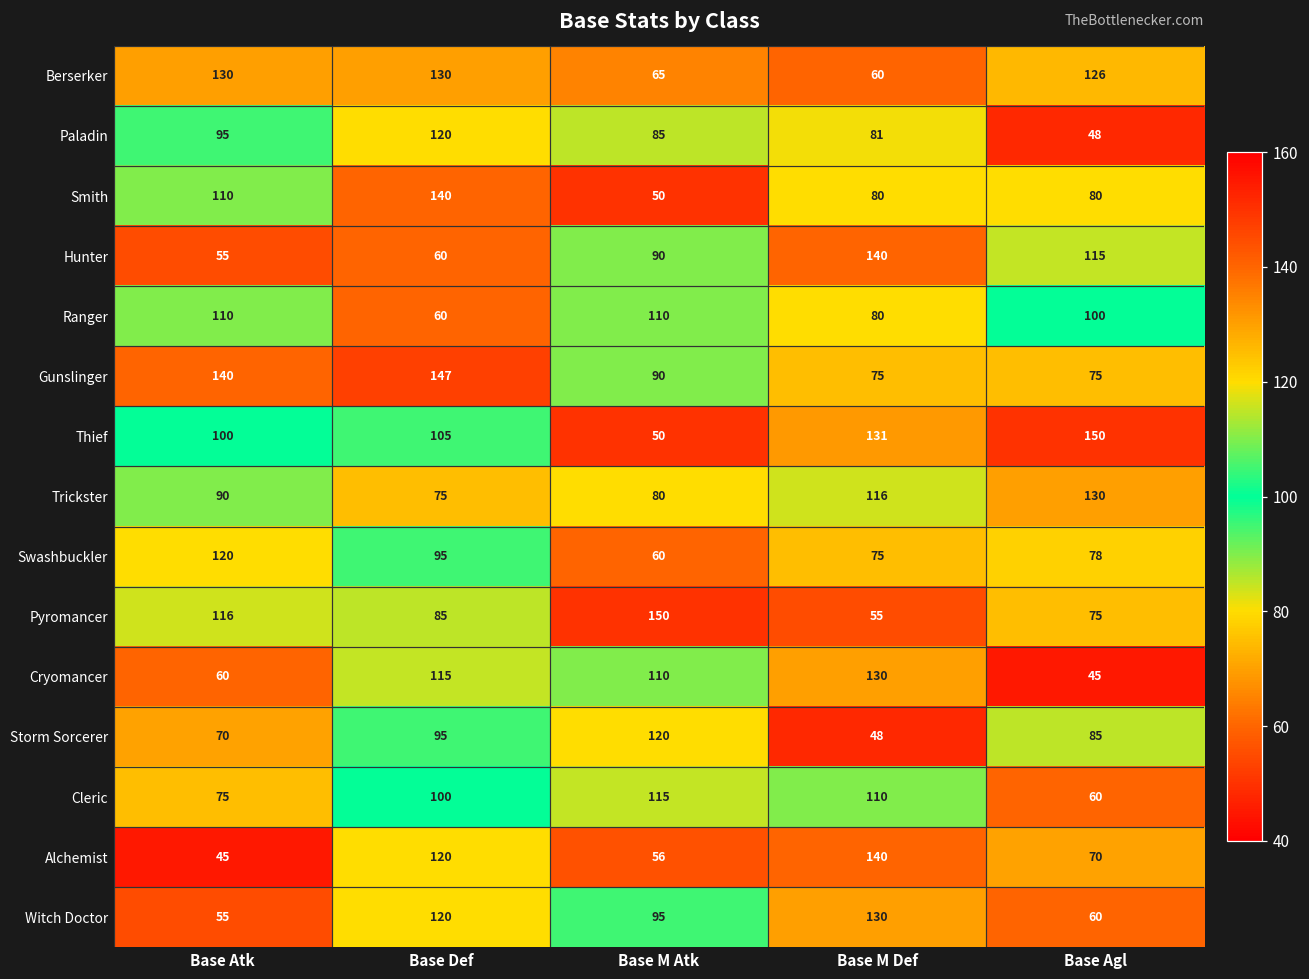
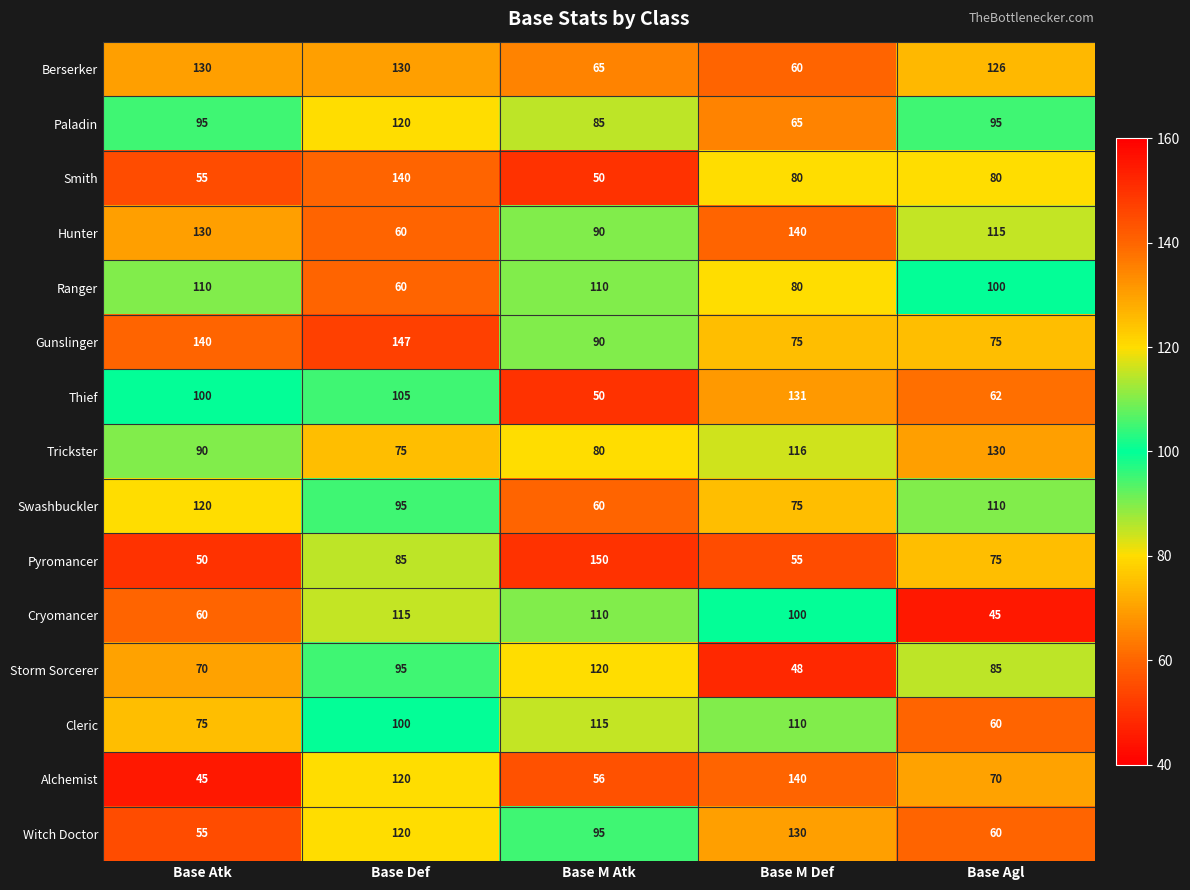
Paladin, Base M Def: 81 -> 65
Paladin, Base Agl: 48 -> 95
Smith, Base Atk: 110 -> 55
Hunter, Base Atk: 55 -> 130
Thief, Base Agl: 150 -> 62
Swashbuckler, Base Agl: 78 -> 110
Pyromancer, Base Atk: 116 -> 50
Cryomancer, Base M Def: 130 -> 100
